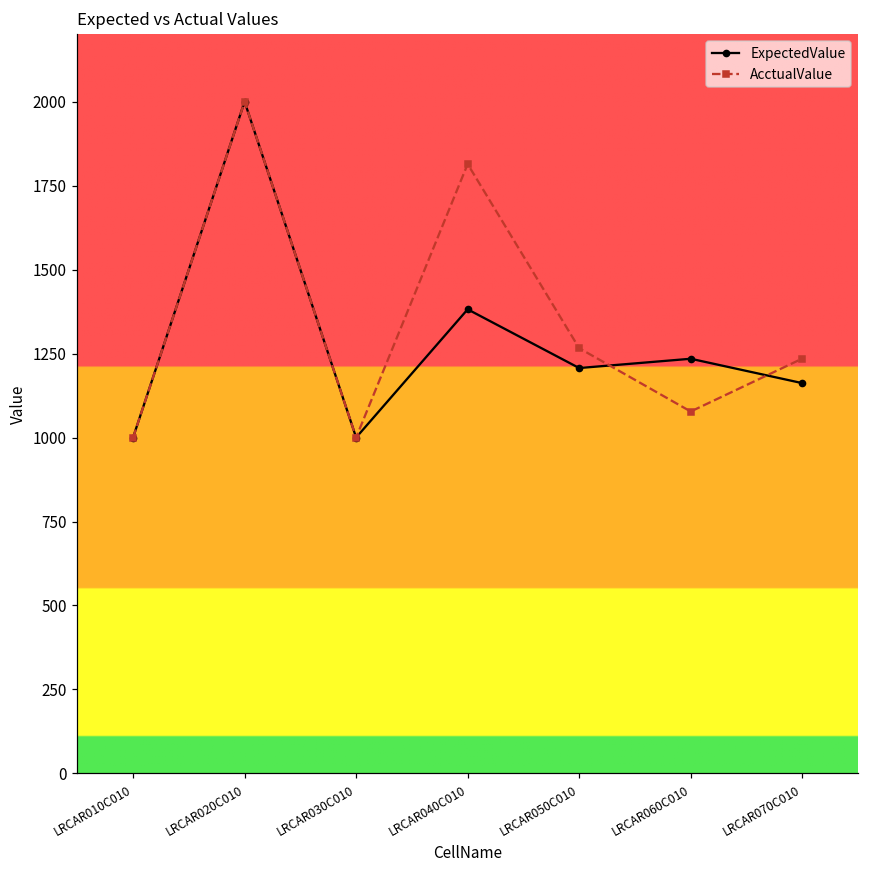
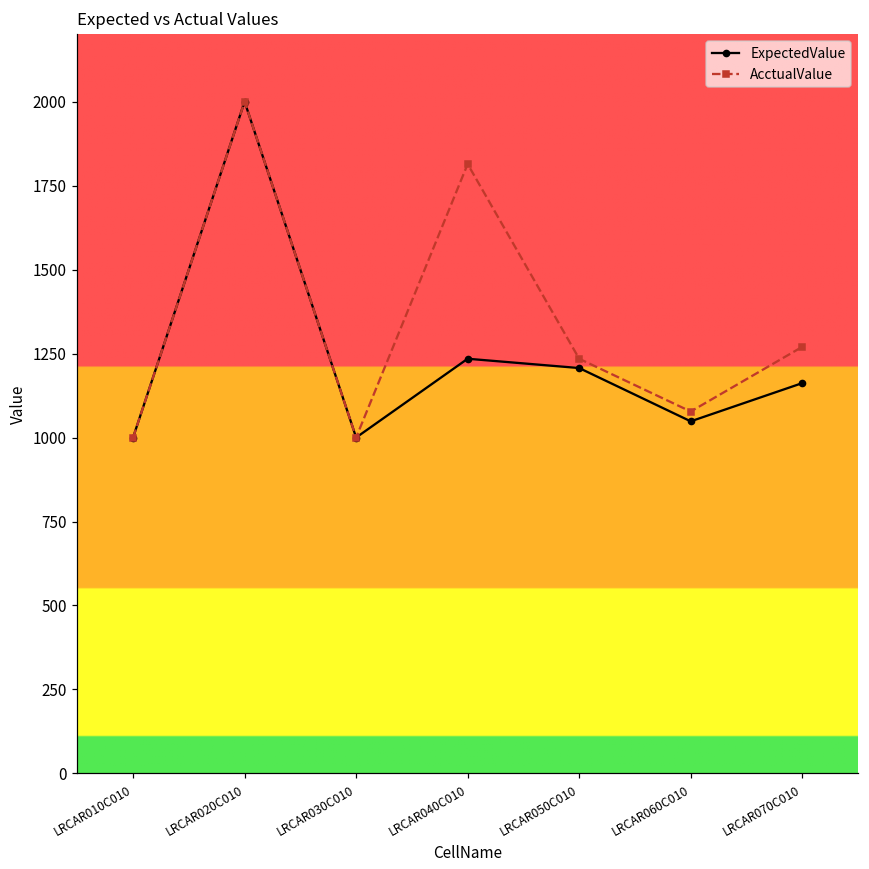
ExpectedValue, LRCAR040C010: 1380 -> 1230
AcctualValue, LRCAR050C010: 1270 -> 1230
ExpectedValue, LRCAR060C010: 1230 -> 1050
AcctualValue, LRCAR070C010: 1240 -> 1270
